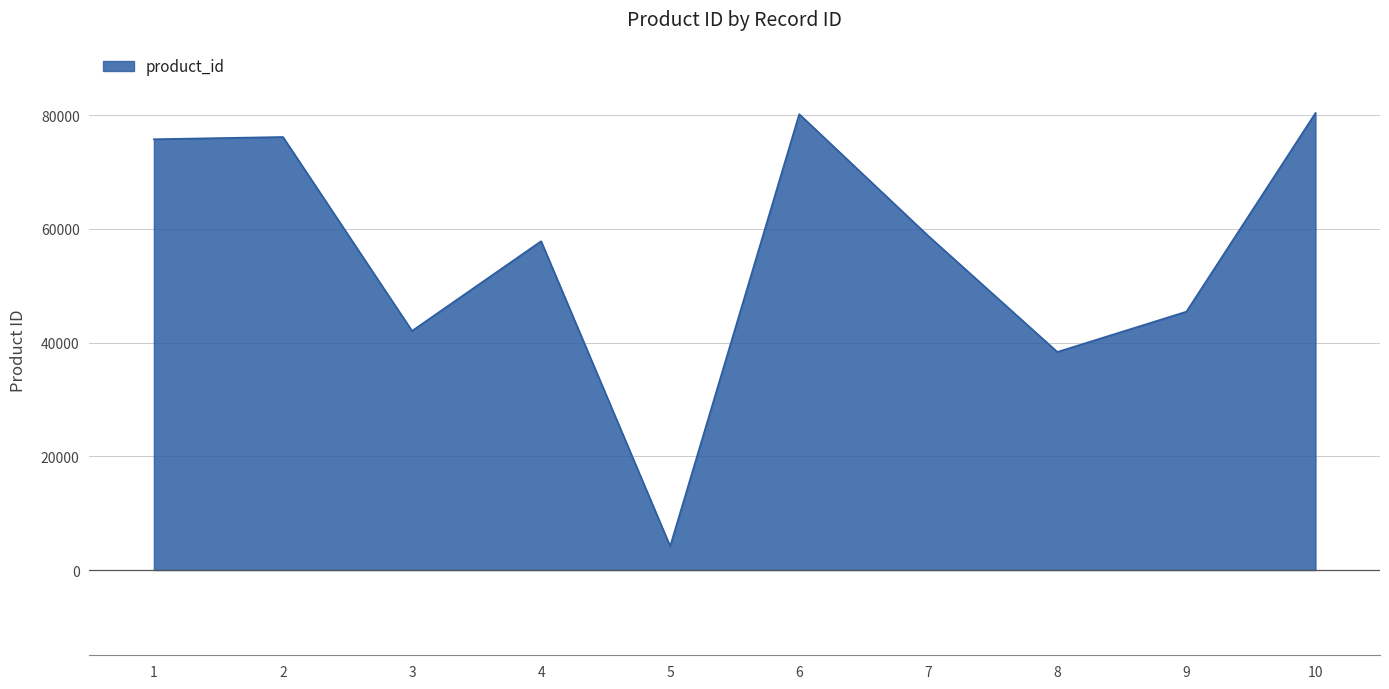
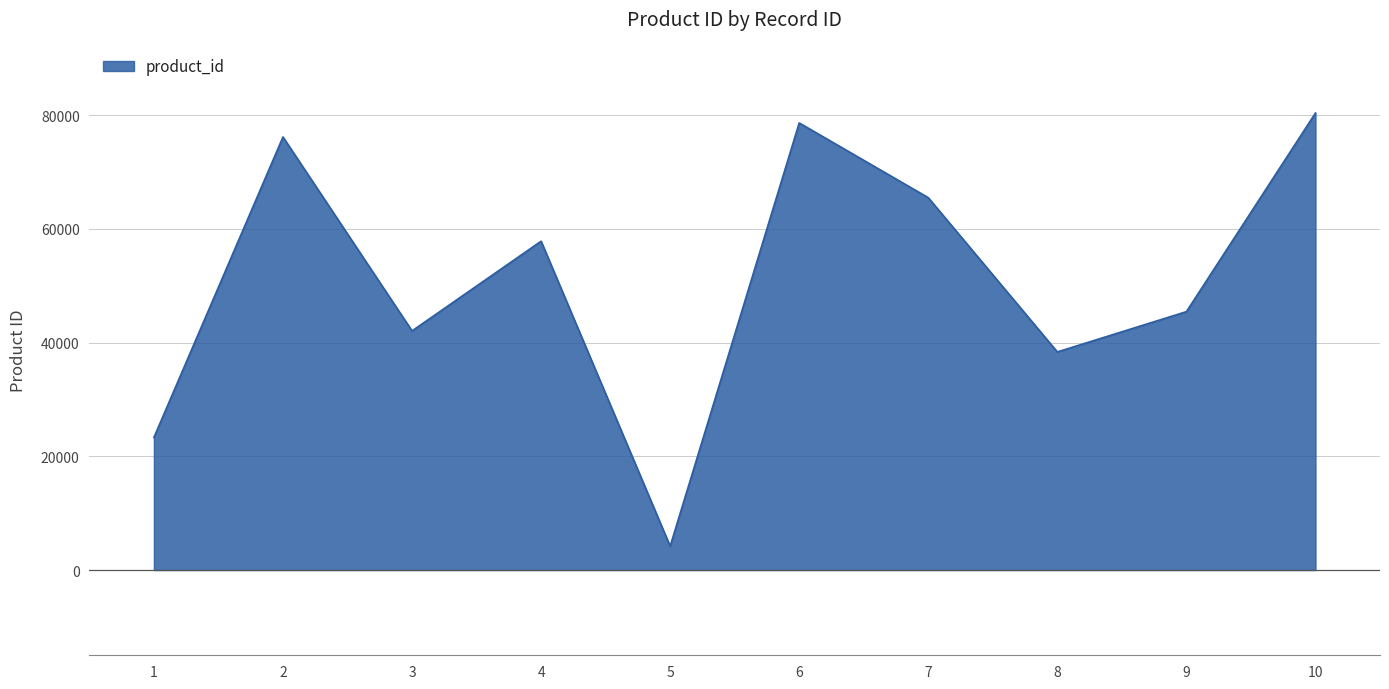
1: 76000 -> 23000
6: 80000 -> 79000
7: 59000 -> 66000
